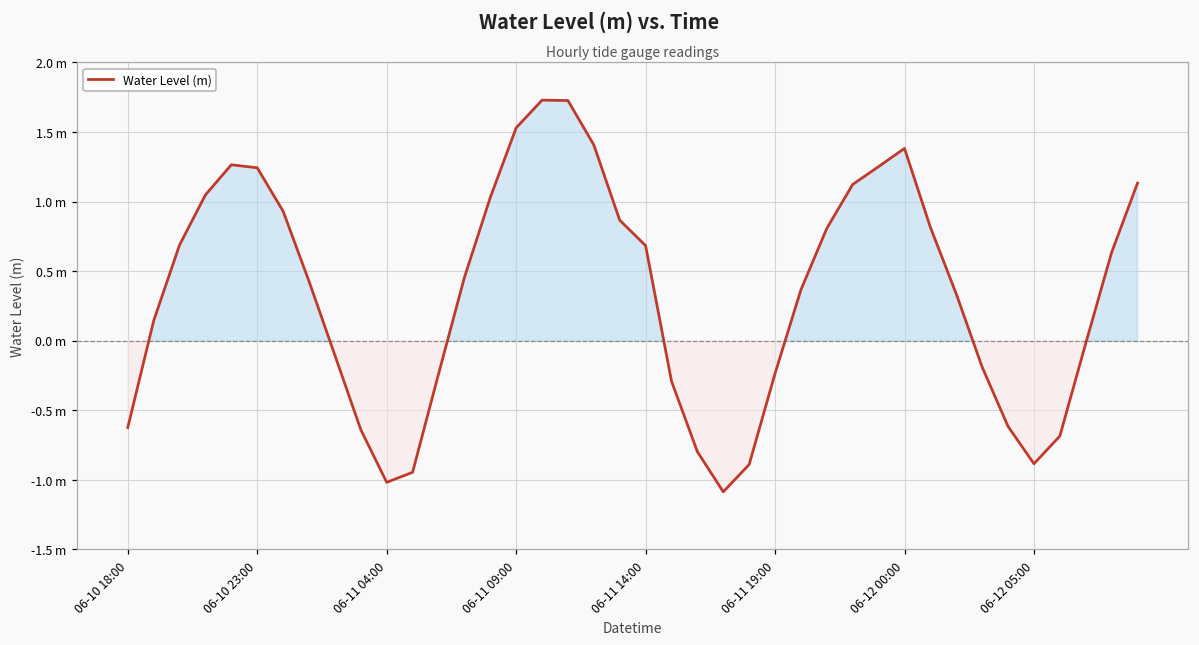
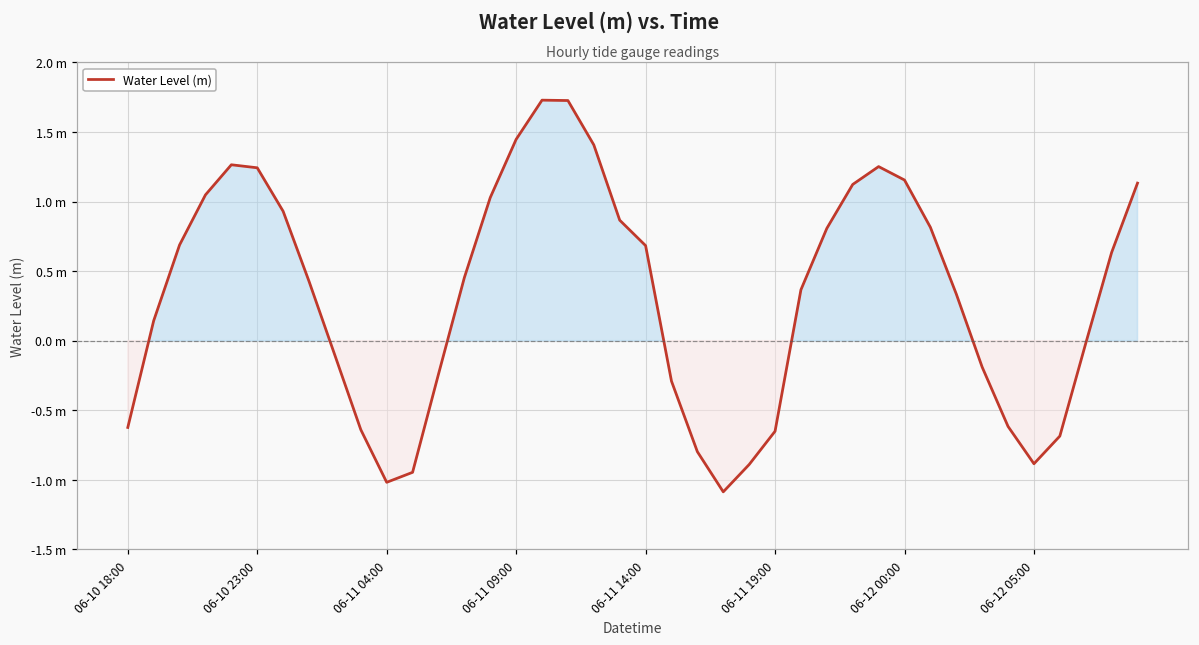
06-11 09:00: 1.53 m -> 1.45 m
06-11 19:00: -0.24 m -> -0.65 m
06-12 00:00: 1.38 m -> 1.15 m
